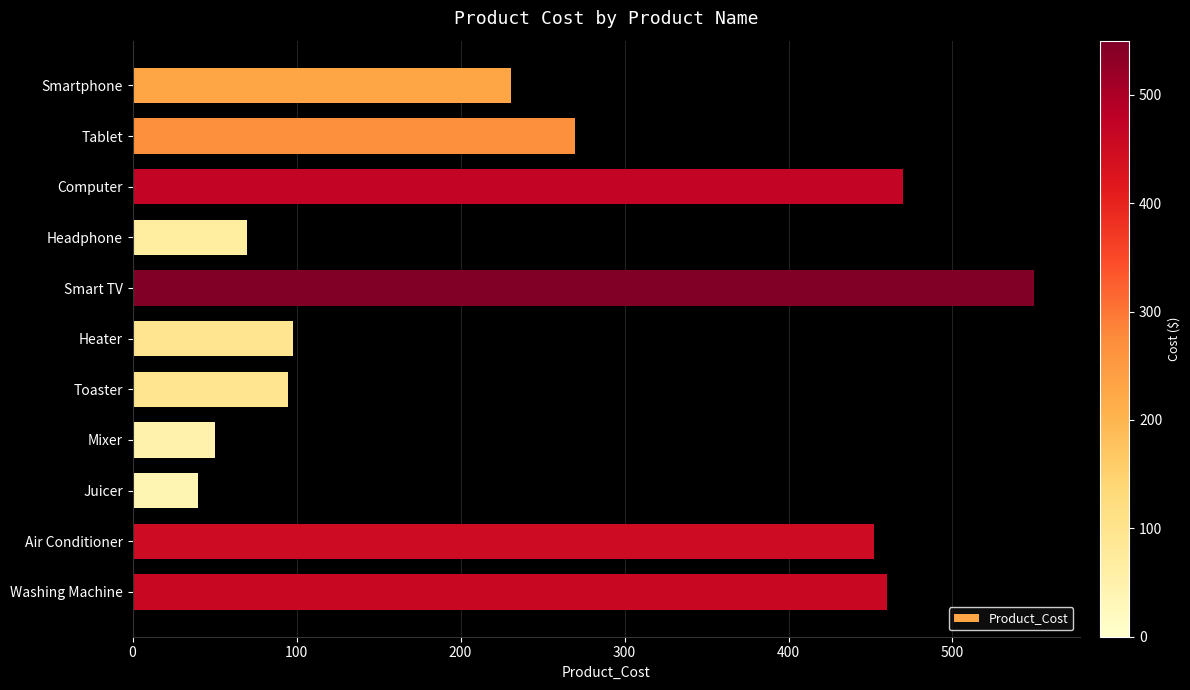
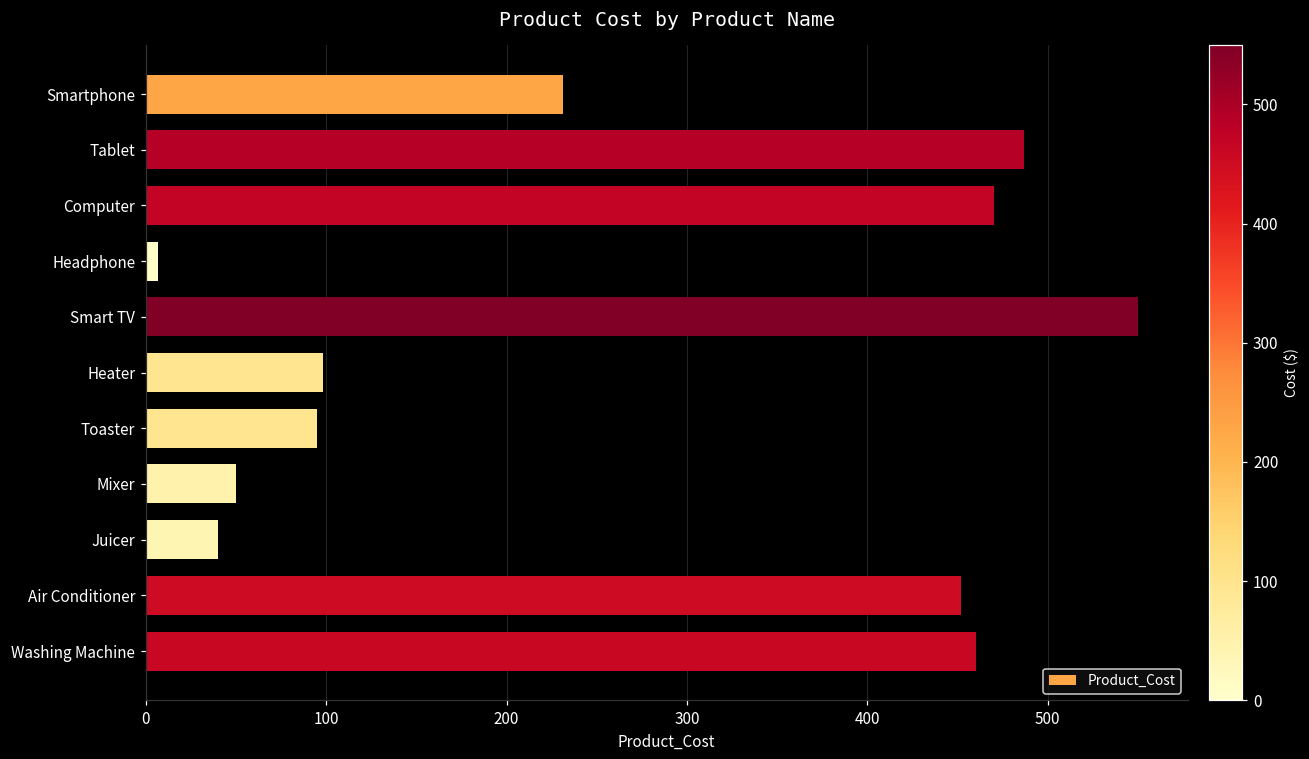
Tablet: 270 -> 487
Headphone: 70 -> 7
